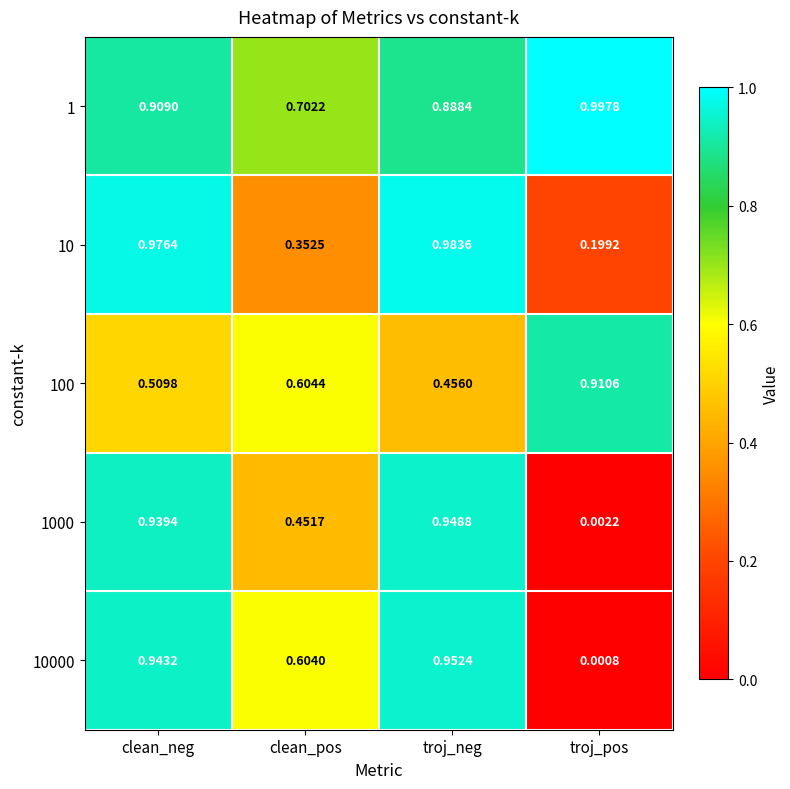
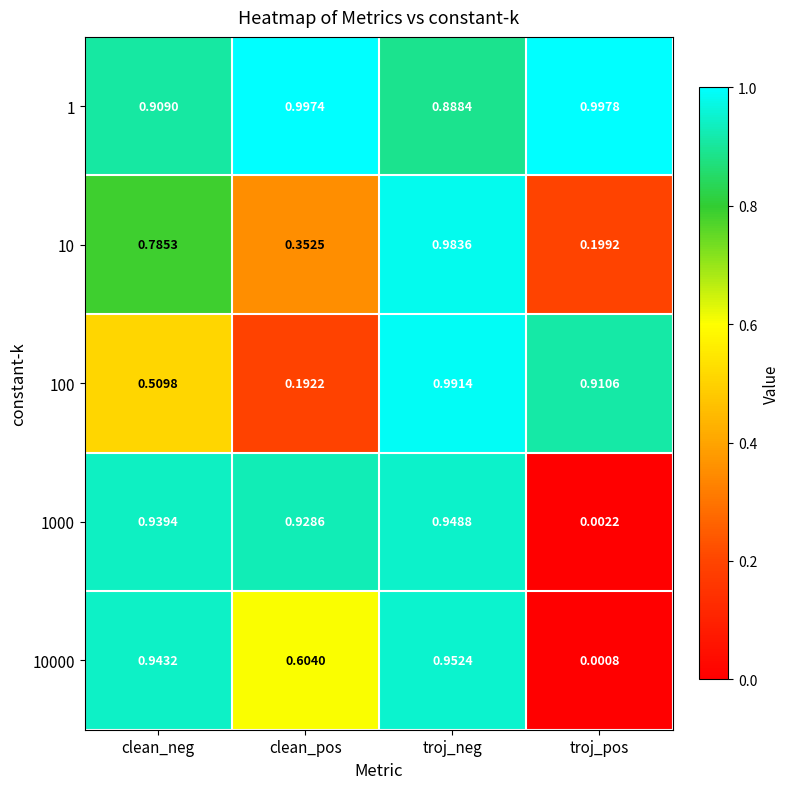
1, clean_pos: 0.7022 -> 0.9974
10, clean_neg: 0.9764 -> 0.7853
100, clean_pos: 0.6044 -> 0.1922
100, troj_neg: 0.4560 -> 0.9914
1000, clean_pos: 0.4517 -> 0.9286
